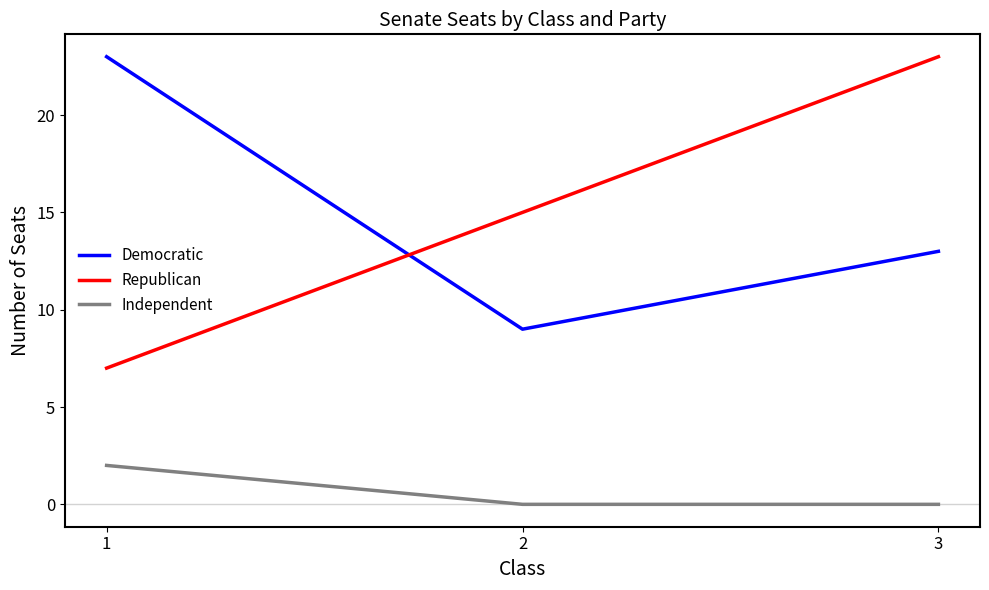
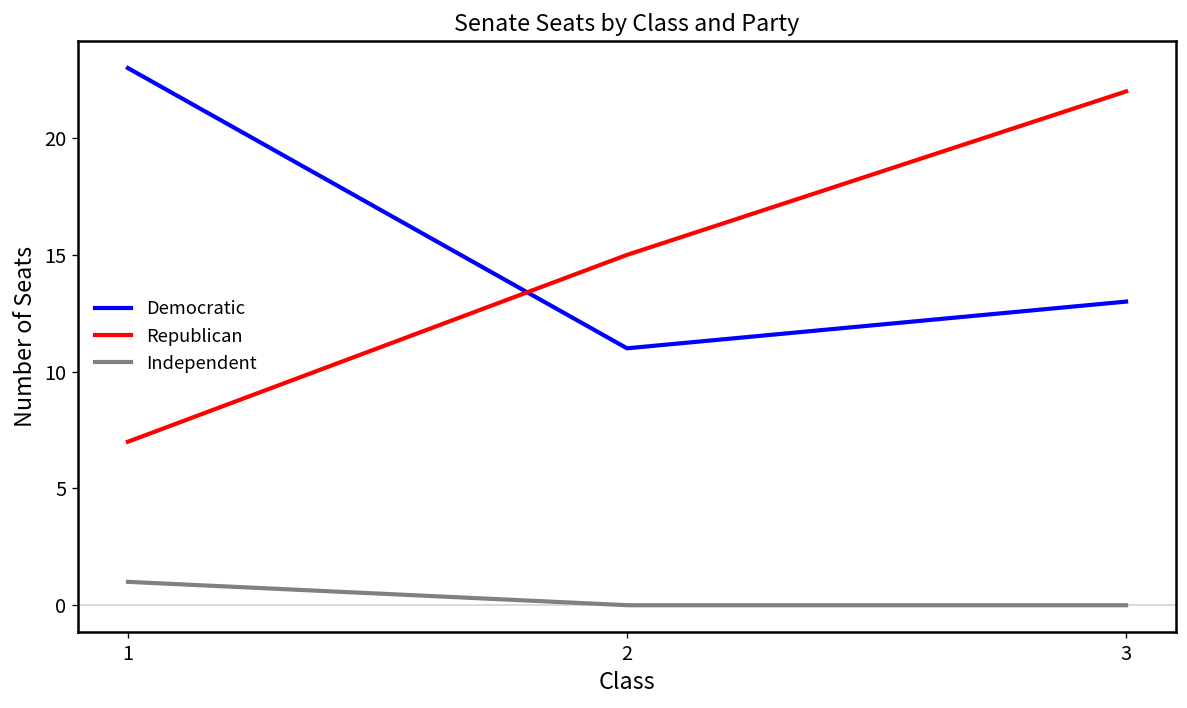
Independent, 1: 2 -> 1
Democratic, 2: 9 -> 11
Republican, 3: 23 -> 22
